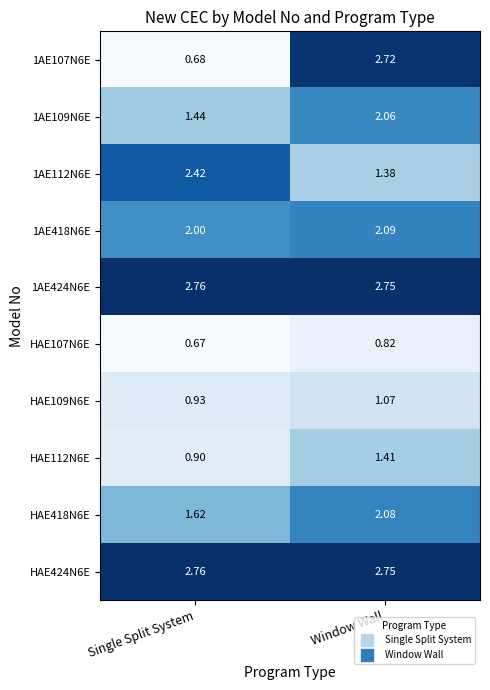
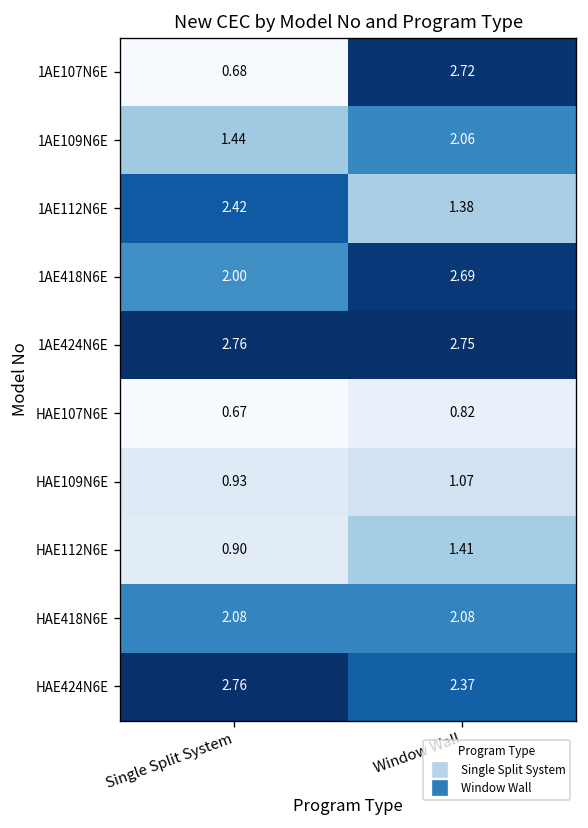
1AE418N6E, Window Wall: 2.09 -> 2.69
HAE418N6E, Single Split System: 1.62 -> 2.08
HAE424N6E, Window Wall: 2.75 -> 2.37
